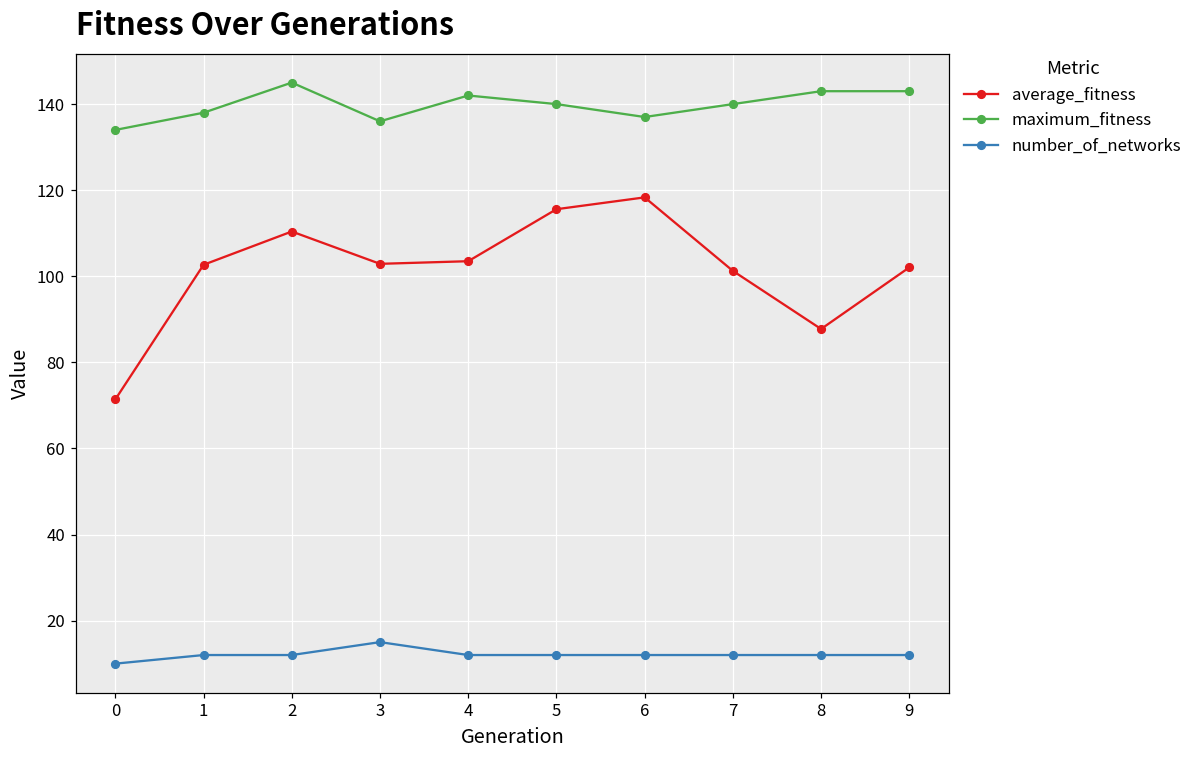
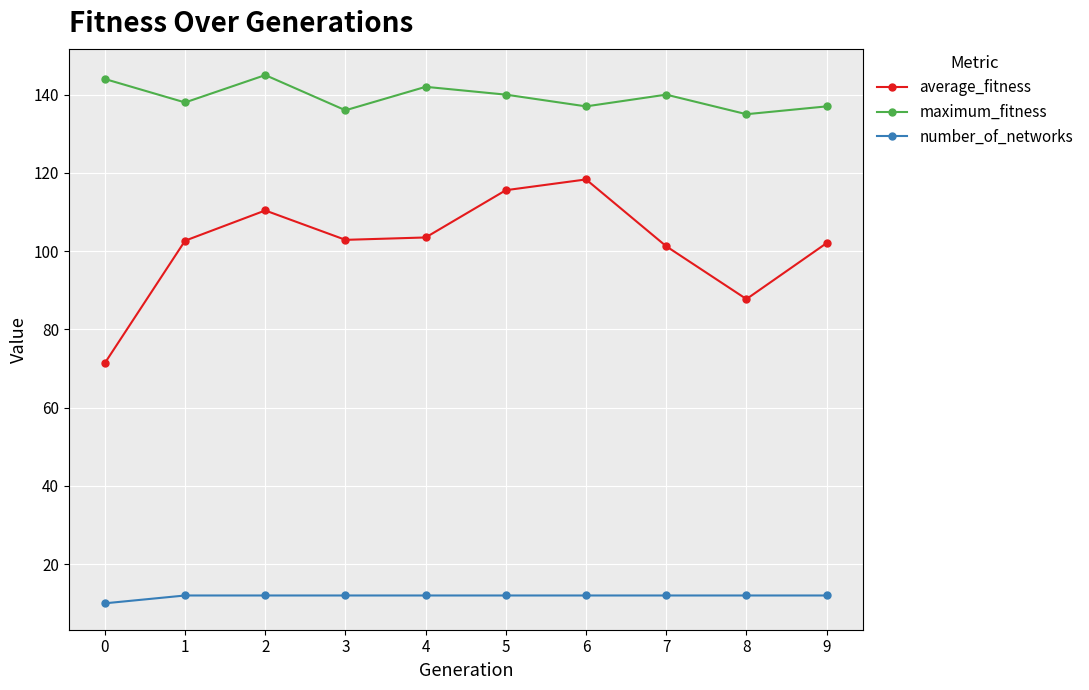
maximum_fitness, 0: 134 -> 144
number_of_networks, 3: 15 -> 12
maximum_fitness, 8: 143 -> 135
maximum_fitness, 9: 143 -> 137
